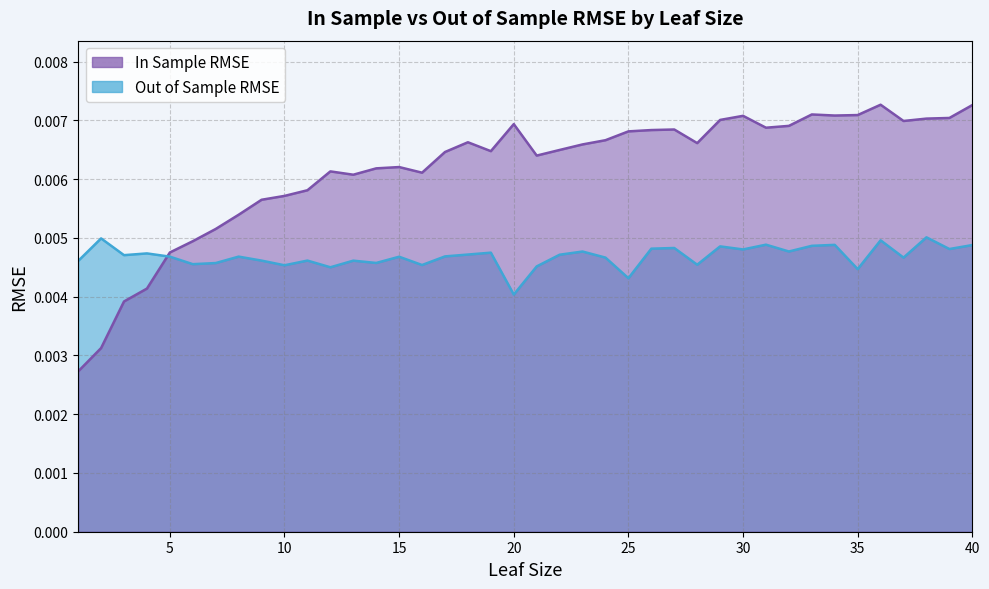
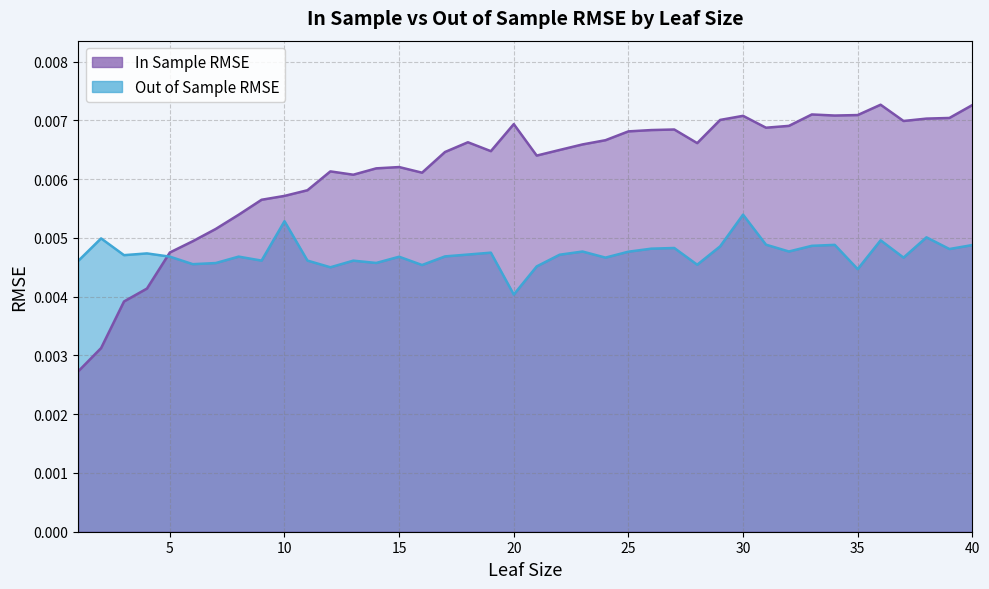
Out of Sample RMSE, 10: 0.0045 -> 0.0053
Out of Sample RMSE, 25: 0.0043 -> 0.0048
Out of Sample RMSE, 30: 0.0048 -> 0.0054
